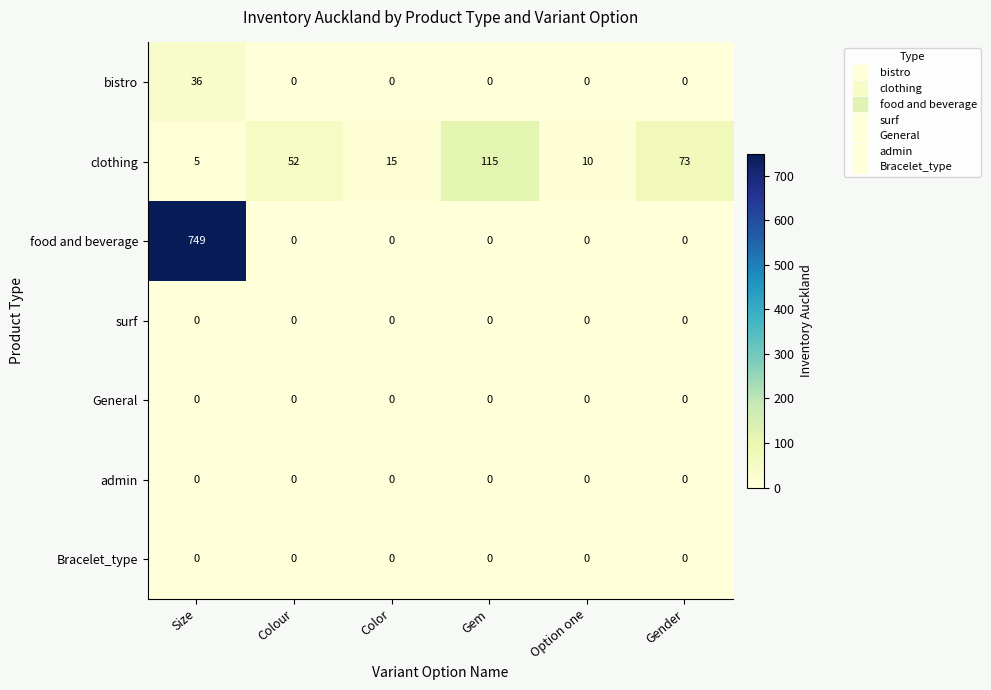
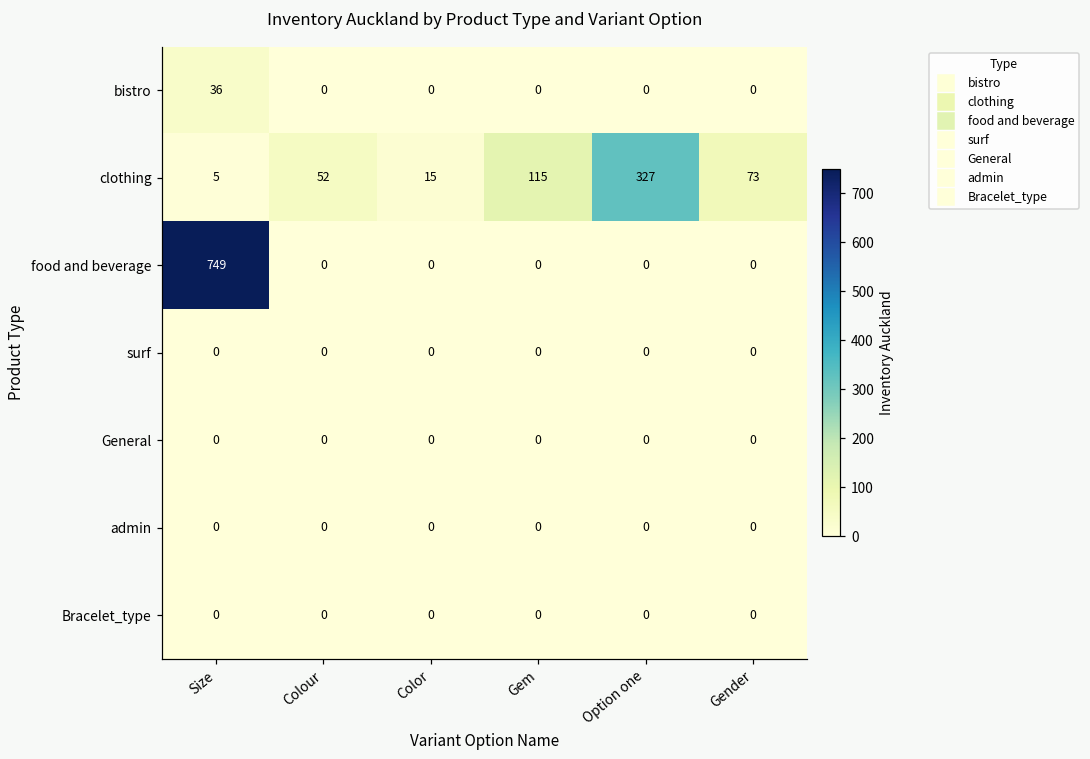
clothing, Option one: 10 -> 327
